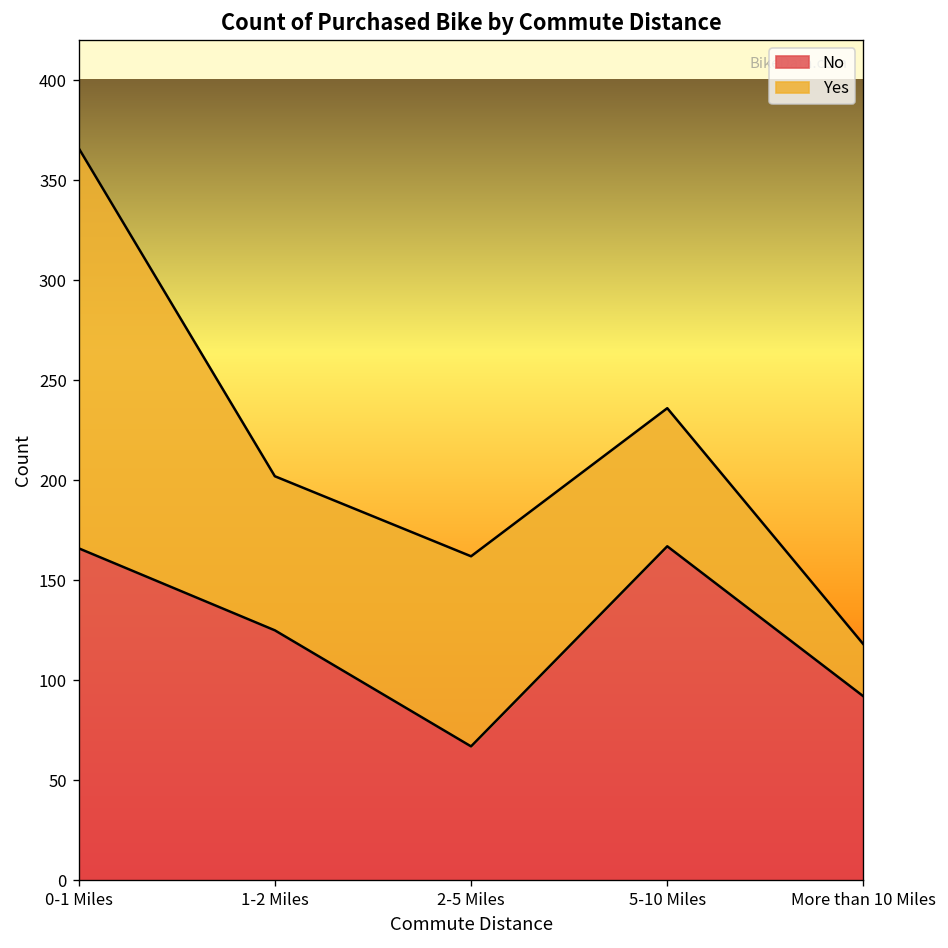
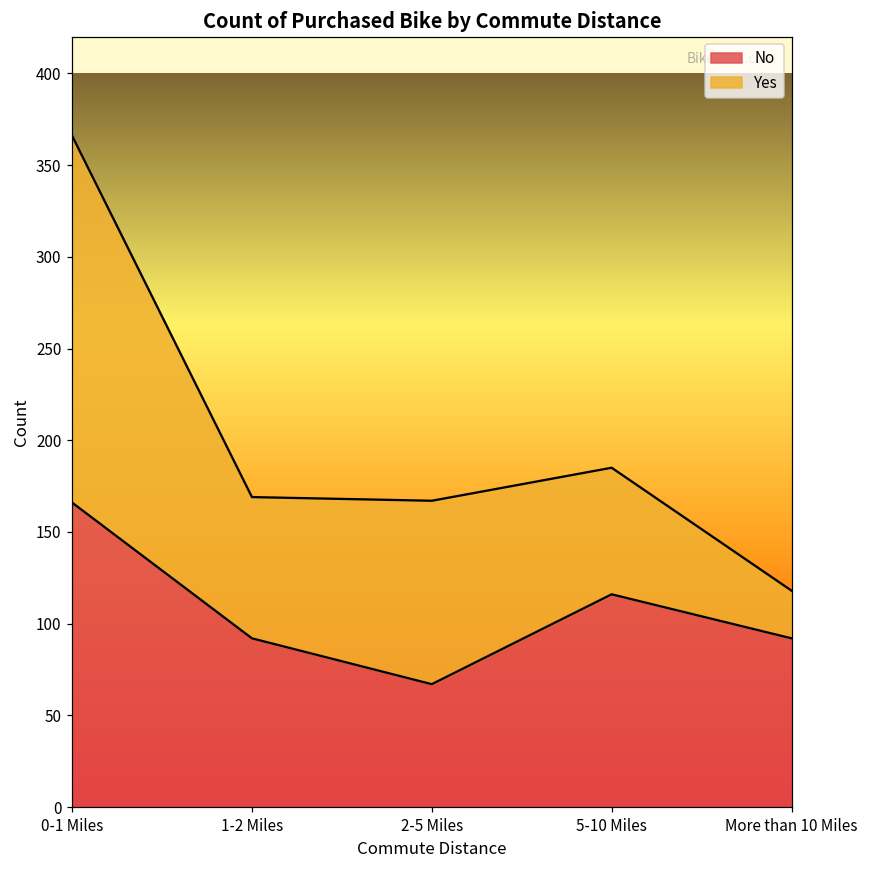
No, 1-2 Miles: 125 -> 92
Yes, 2-5 Miles: 95 -> 100
No, 5-10 Miles: 167 -> 116
